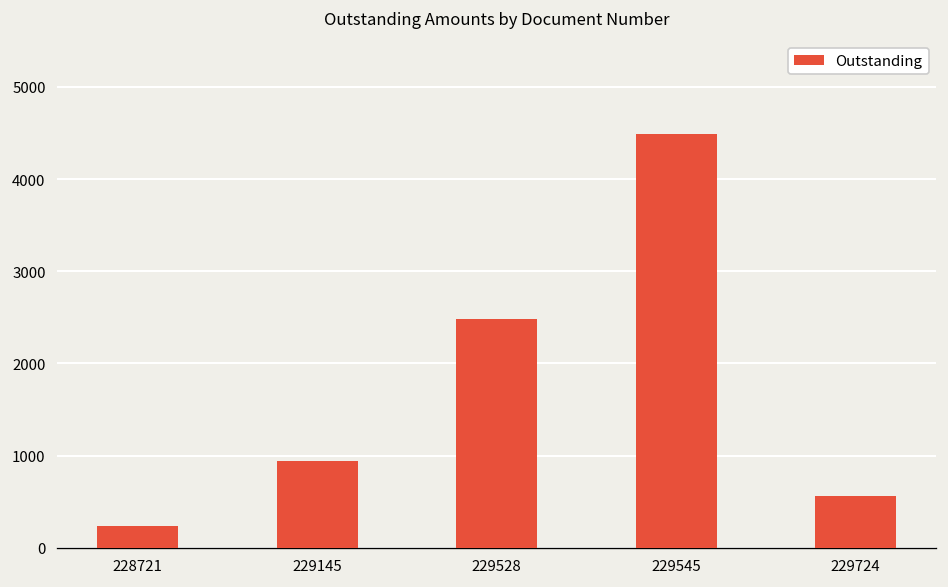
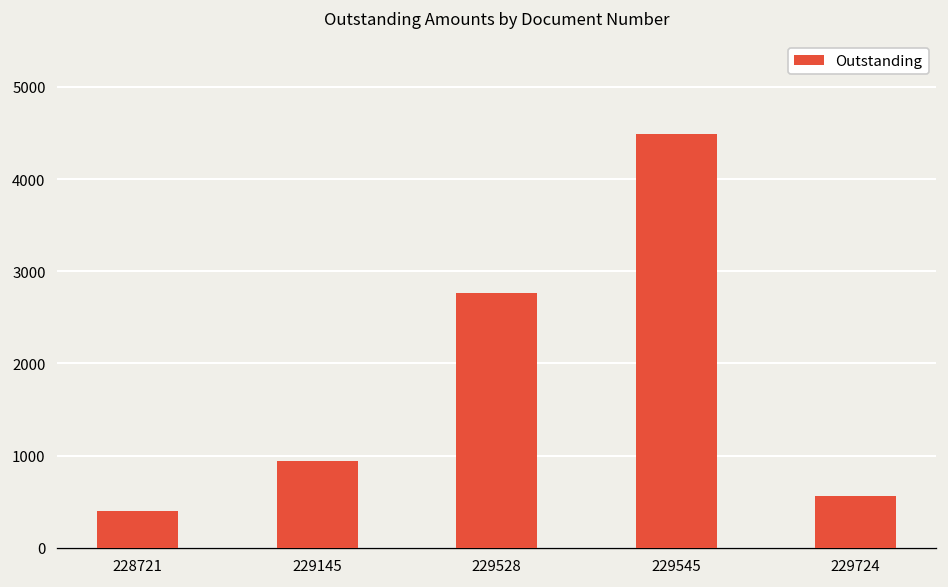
228721: 200 -> 400
229528: 2500 -> 2800
